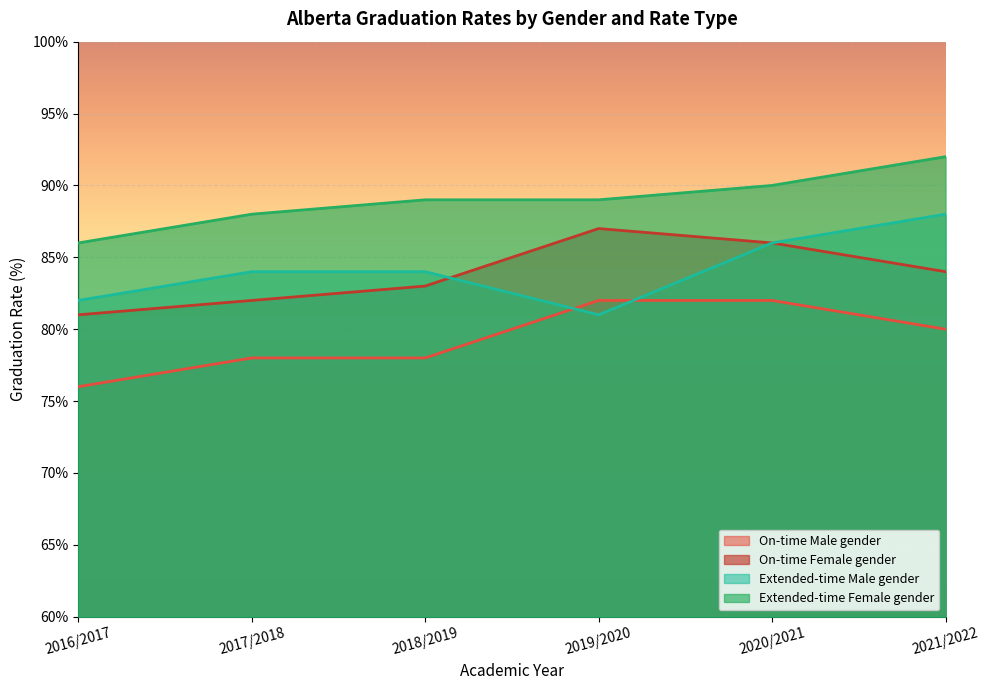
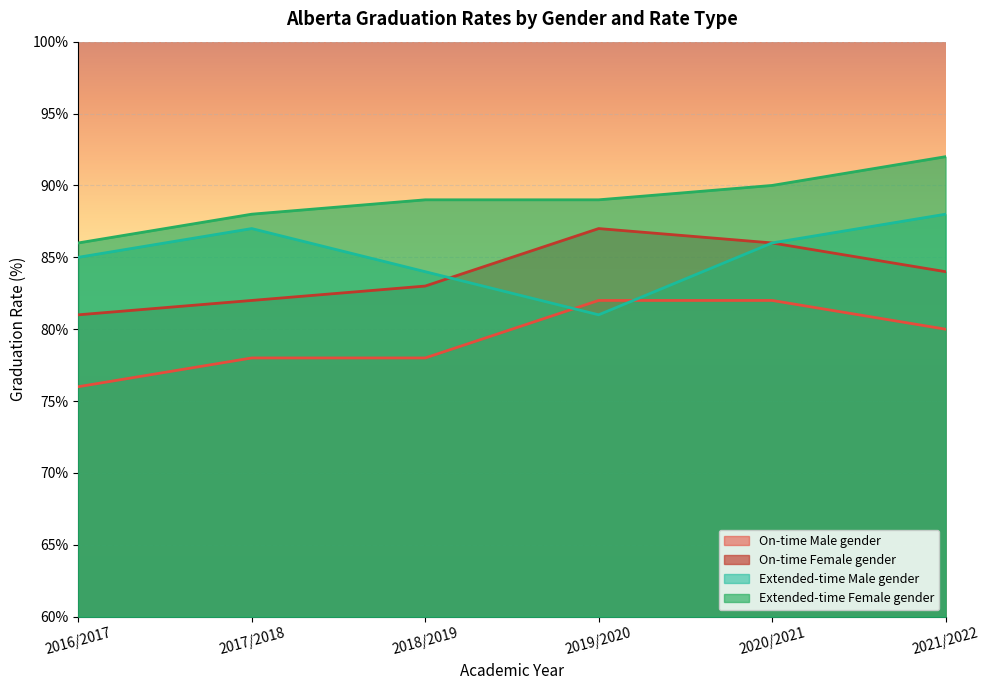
Extended-time Male gender, 2016/2017: 82% -> 85%
Extended-time Male gender, 2017/2018: 84% -> 87%
